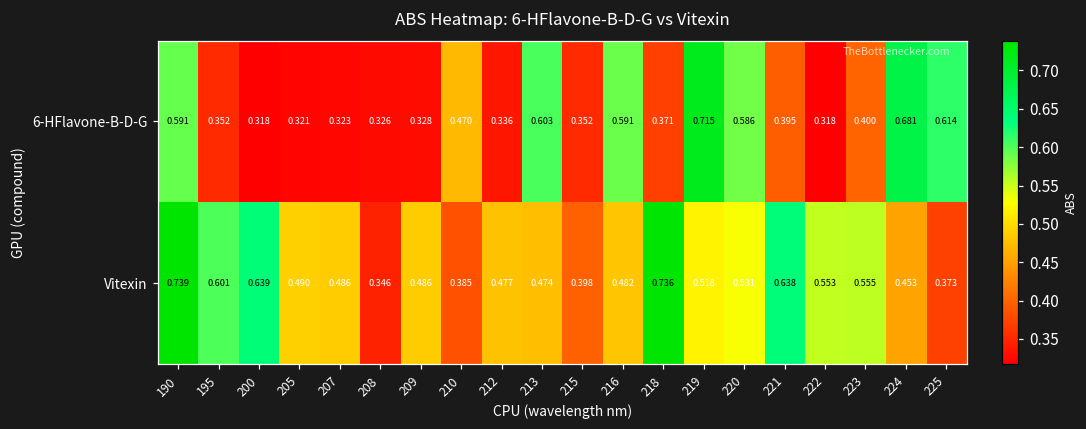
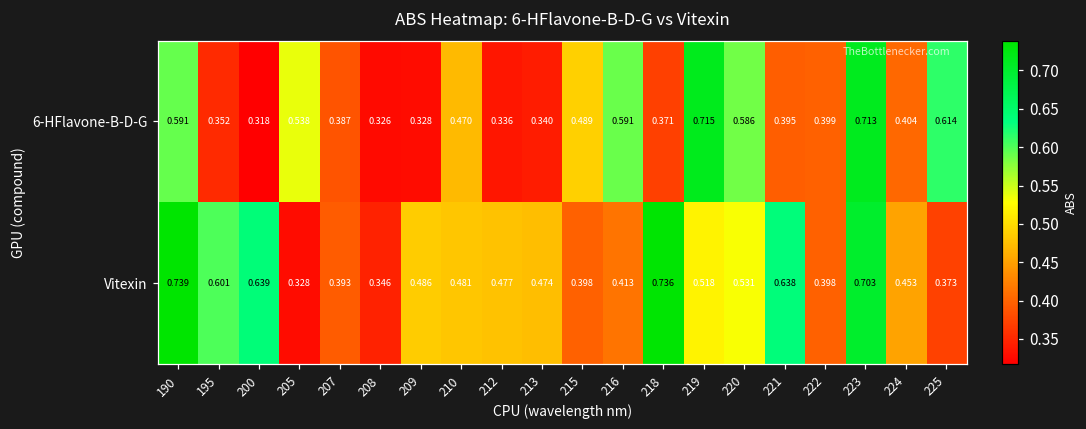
6-HFlavone-B-D-G, 205: 0.321 -> 0.538
6-HFlavone-B-D-G, 207: 0.323 -> 0.387
6-HFlavone-B-D-G, 213: 0.603 -> 0.340
6-HFlavone-B-D-G, 215: 0.352 -> 0.489
6-HFlavone-B-D-G, 222: 0.318 -> 0.399
6-HFlavone-B-D-G, 223: 0.400 -> 0.713
6-HFlavone-B-D-G, 224: 0.681 -> 0.404
Vitexin, 205: 0.490 -> 0.328
Vitexin, 207: 0.486 -> 0.393
Vitexin, 210: 0.385 -> 0.481
Vitexin, 216: 0.482 -> 0.413
Vitexin, 222: 0.553 -> 0.398
Vitexin, 223: 0.555 -> 0.703
